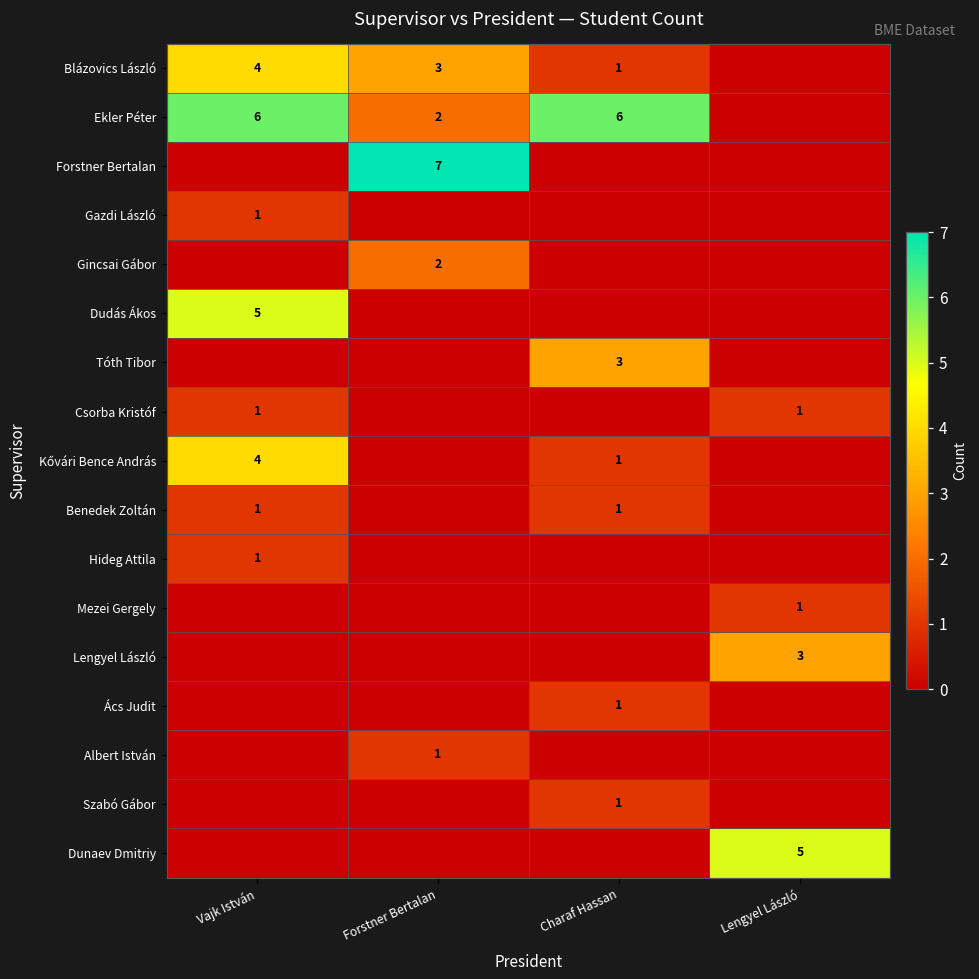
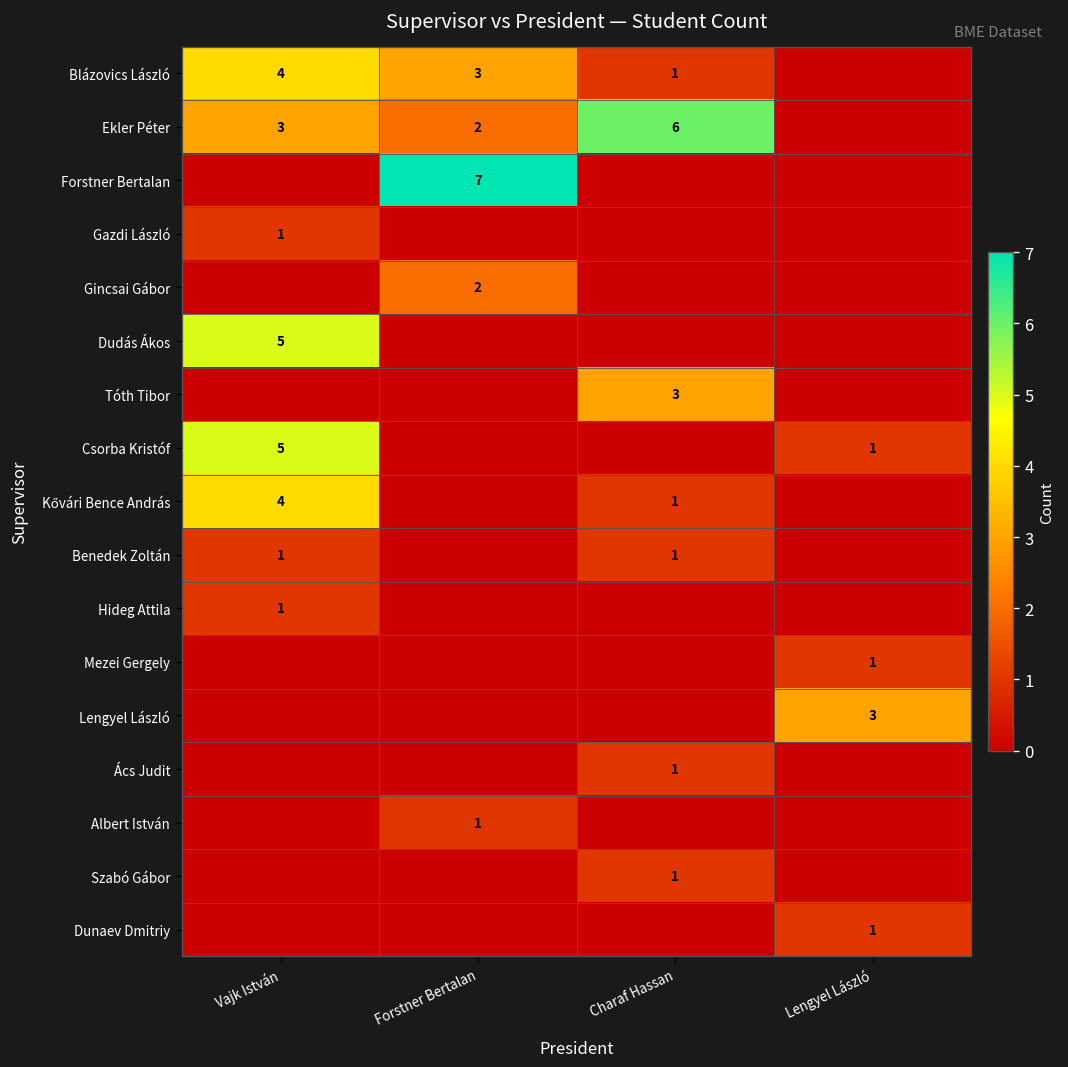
Ekler Péter, Vajk István: 6 -> 3
Csorba Kristóf, Vajk István: 1 -> 5
Dunaev Dmitriy, Lengyel László: 5 -> 1
